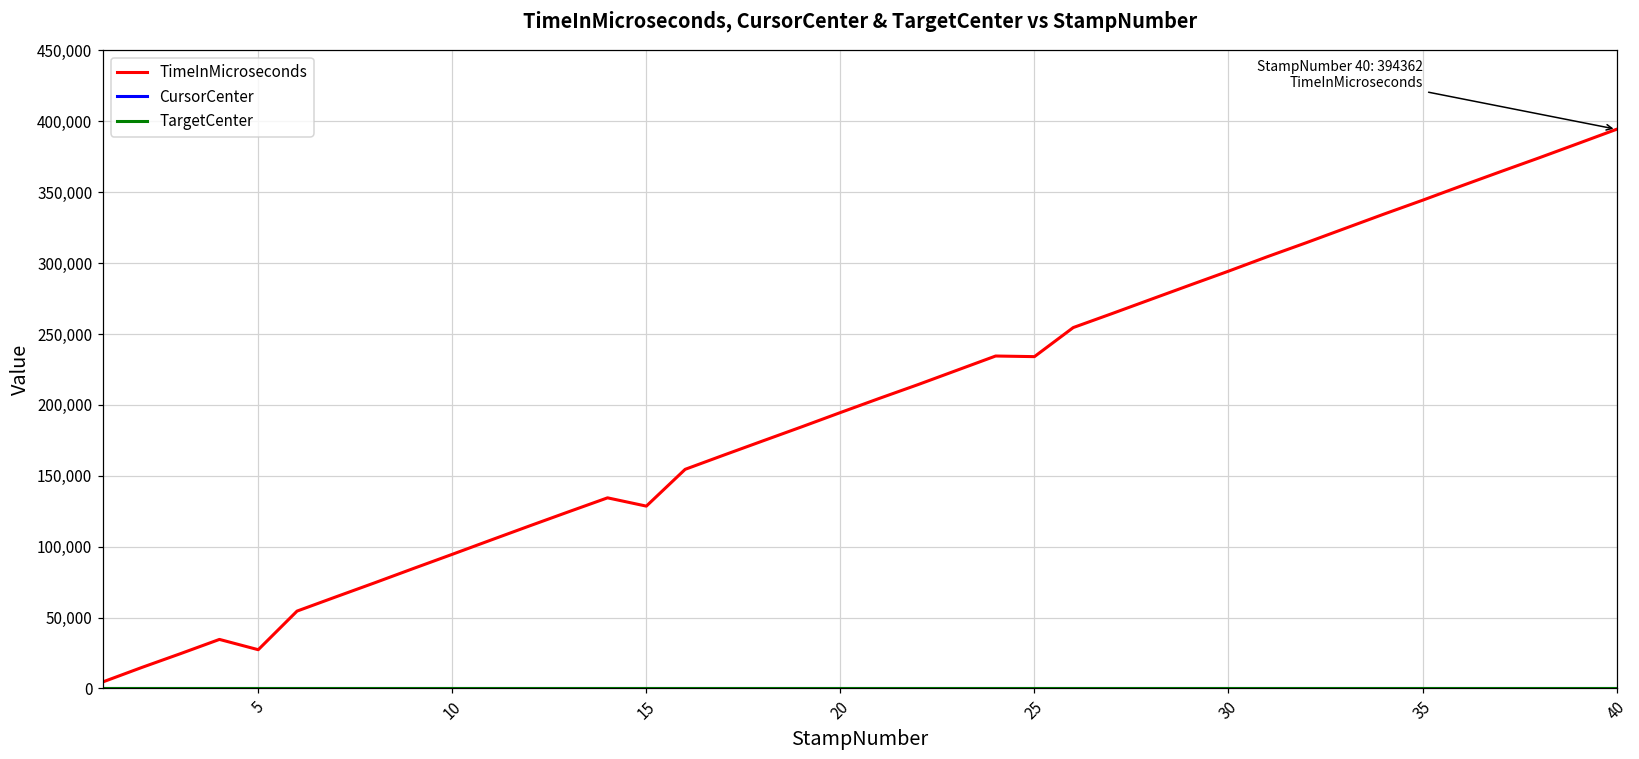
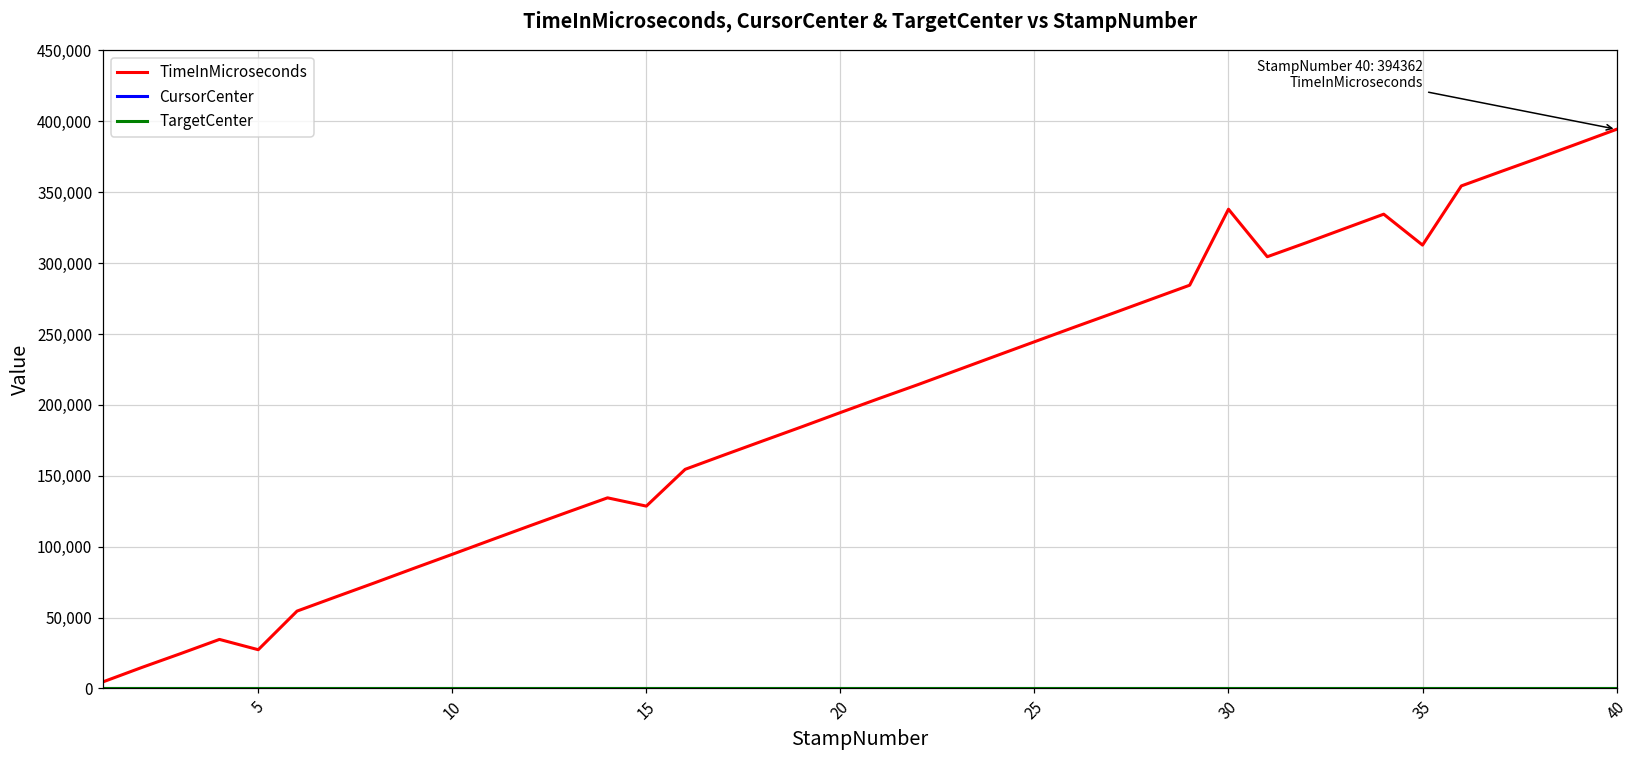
TimeInMicroseconds, 25: 234,000 -> 244,000
TimeInMicroseconds, 30: 294,000 -> 338,000
TimeInMicroseconds, 35: 344,000 -> 313,000
